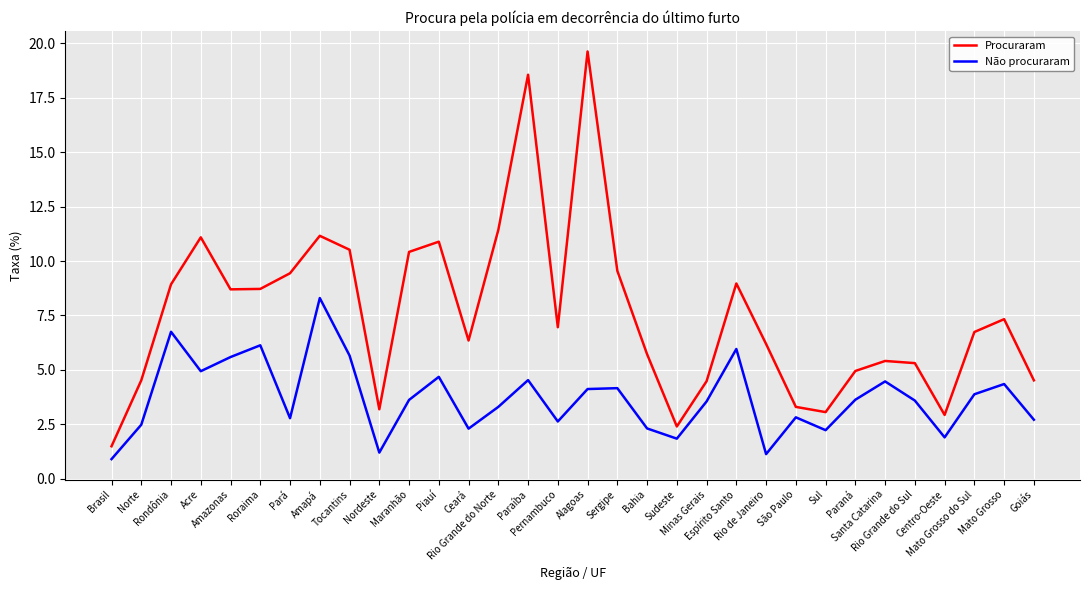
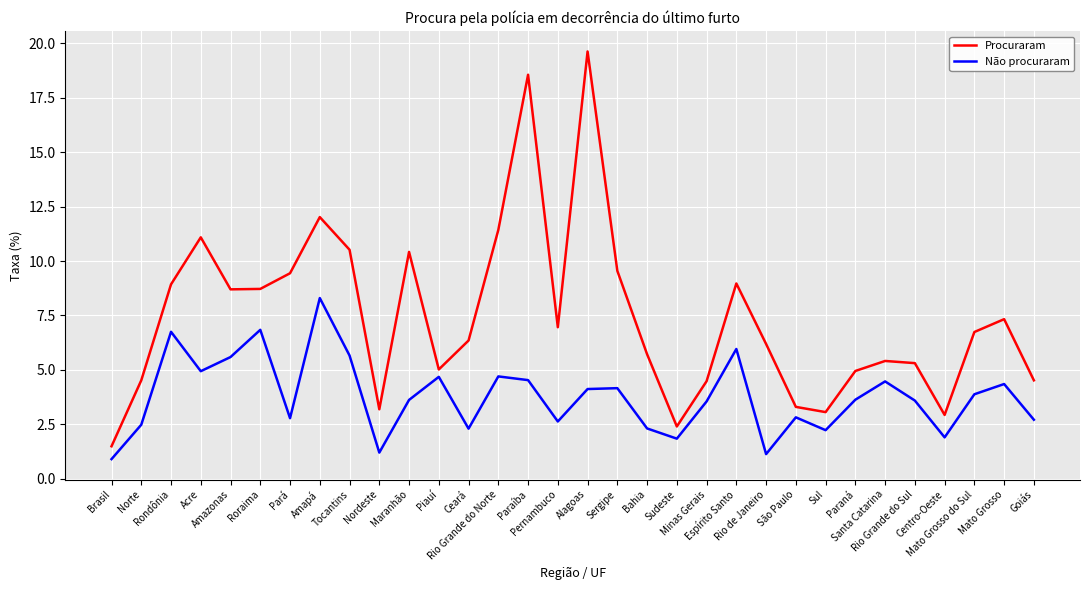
Não procuraram, Roraima: 6.1 -> 6.8
Procuraram, Amapá: 11.2 -> 12.0
Procuraram, Piauí: 10.9 -> 5.0
Não procuraram, Rio Grande do Norte: 3.3 -> 4.7
